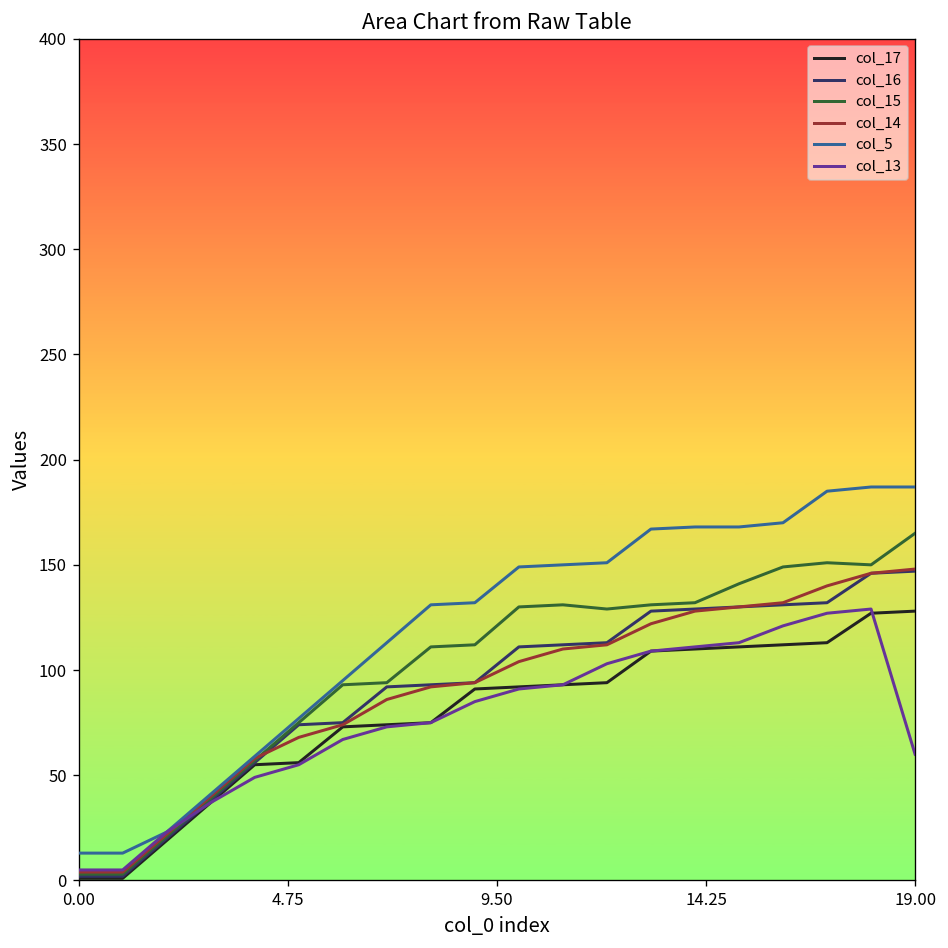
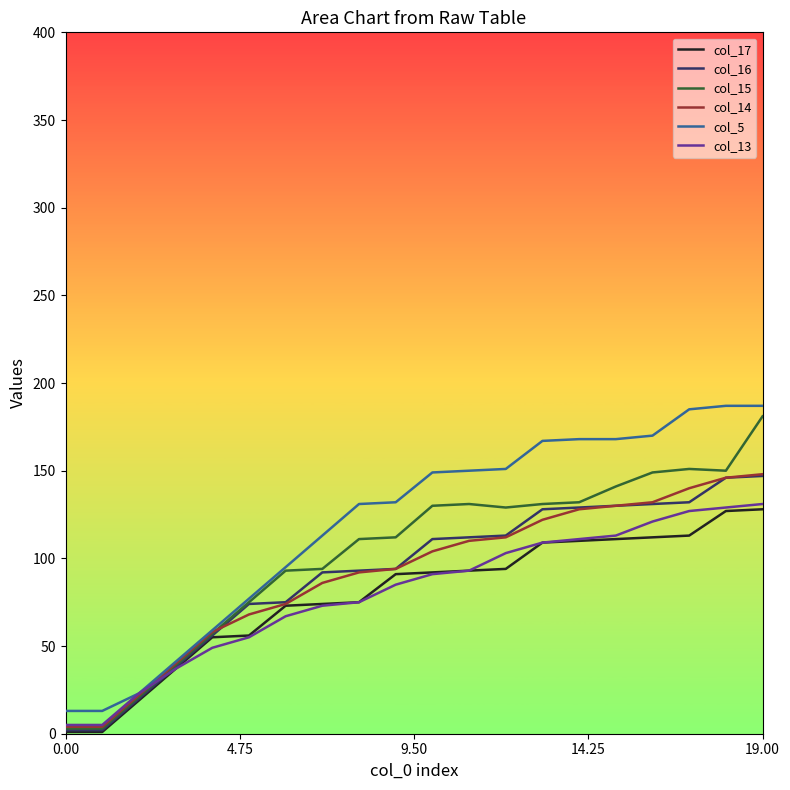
col_15, 19.00: 165 -> 181
col_13, 19.00: 60 -> 131
